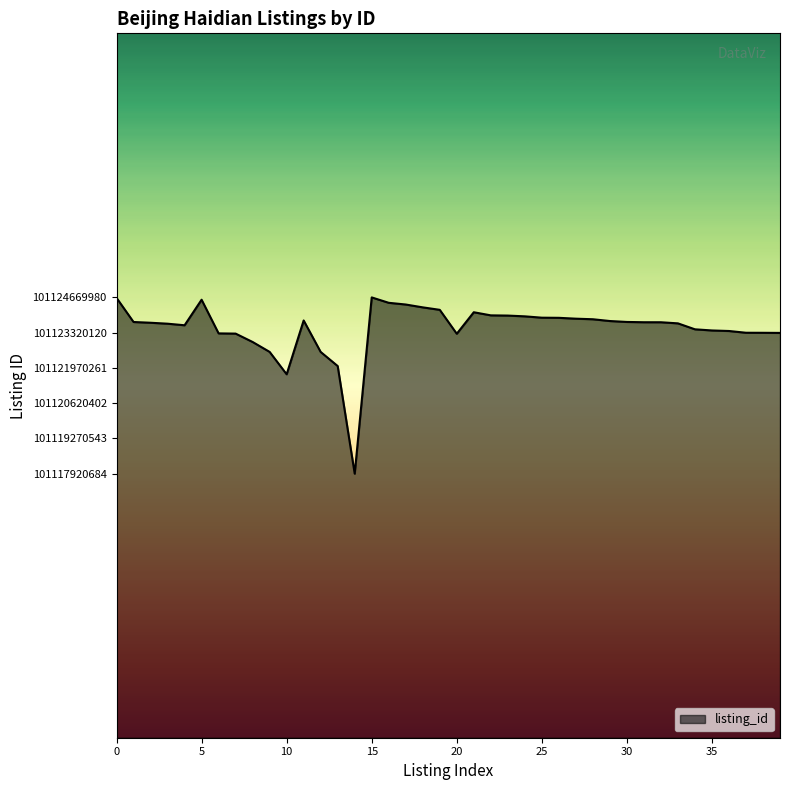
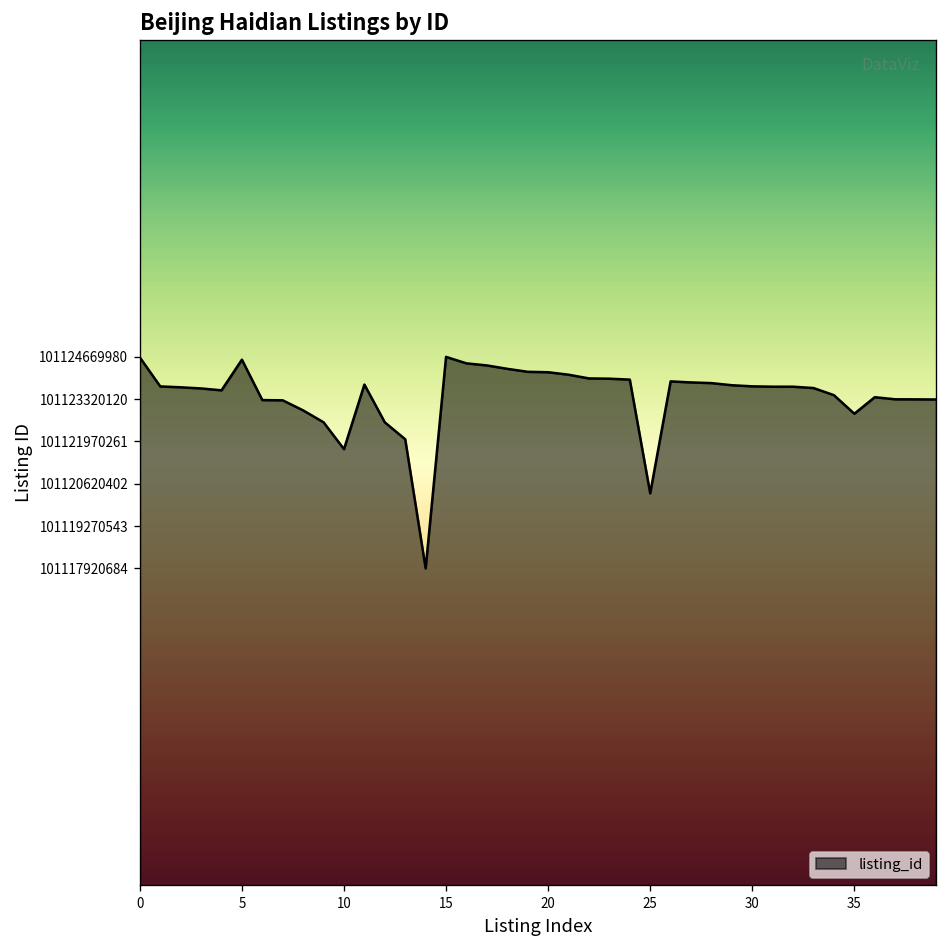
20: 101123300000 -> 101124200000
25: 101123900000 -> 101120300000
35: 101123400000 -> 101122900000
